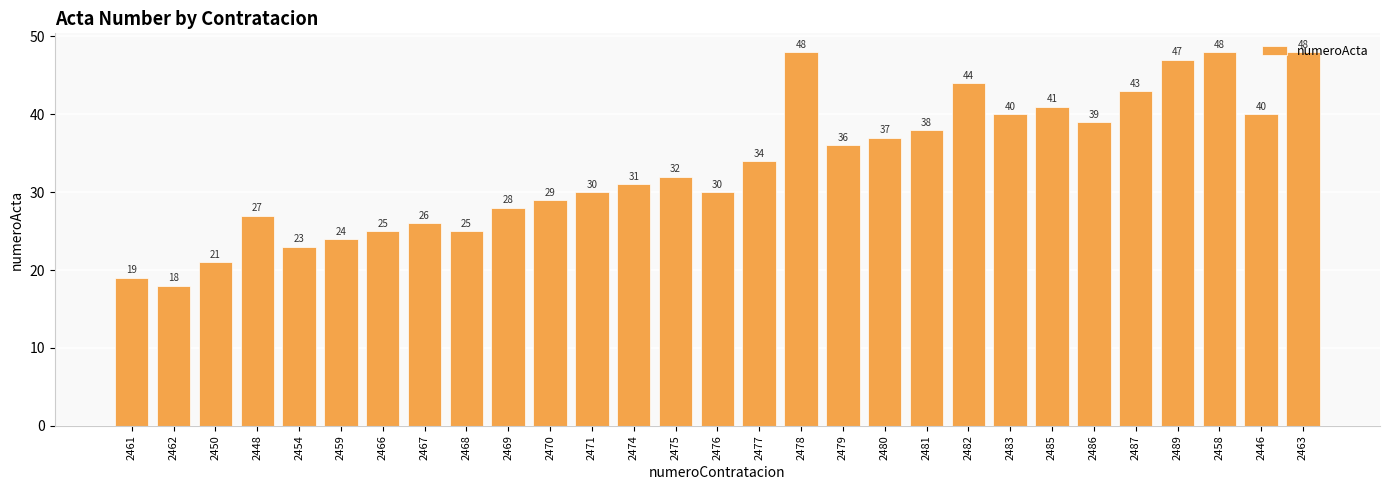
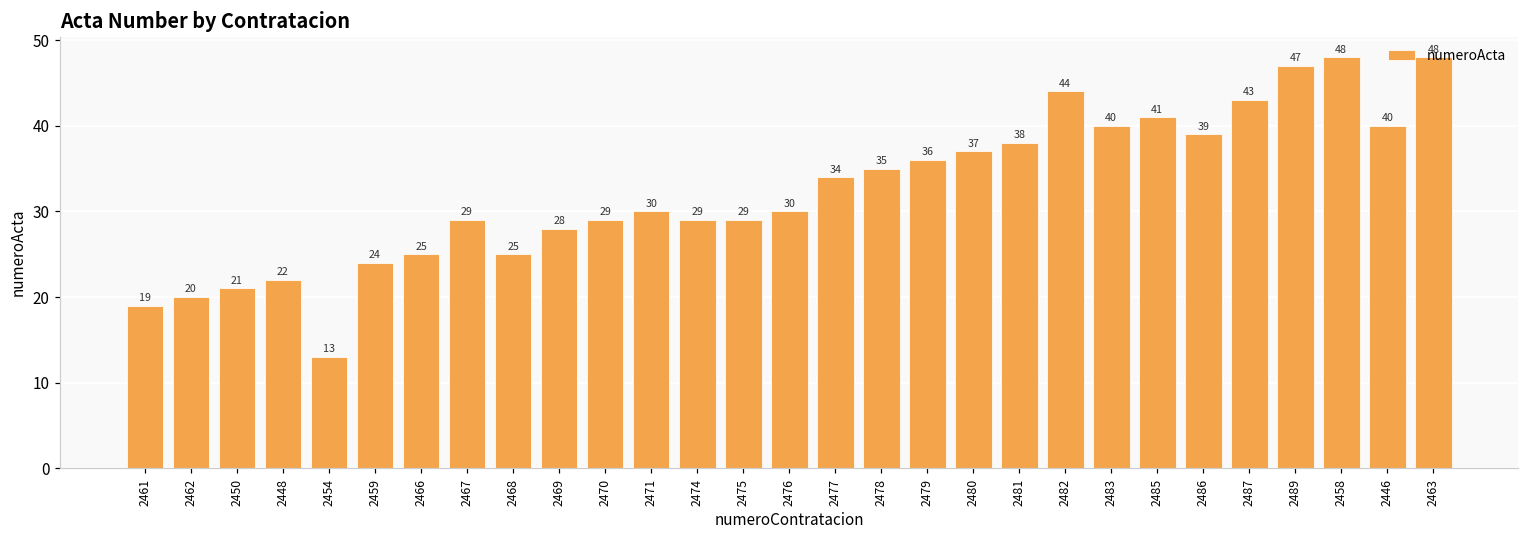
2462: 18 -> 20
2448: 27 -> 22
2454: 23 -> 13
2467: 26 -> 29
2474: 31 -> 29
2475: 32 -> 29
2478: 48 -> 35
